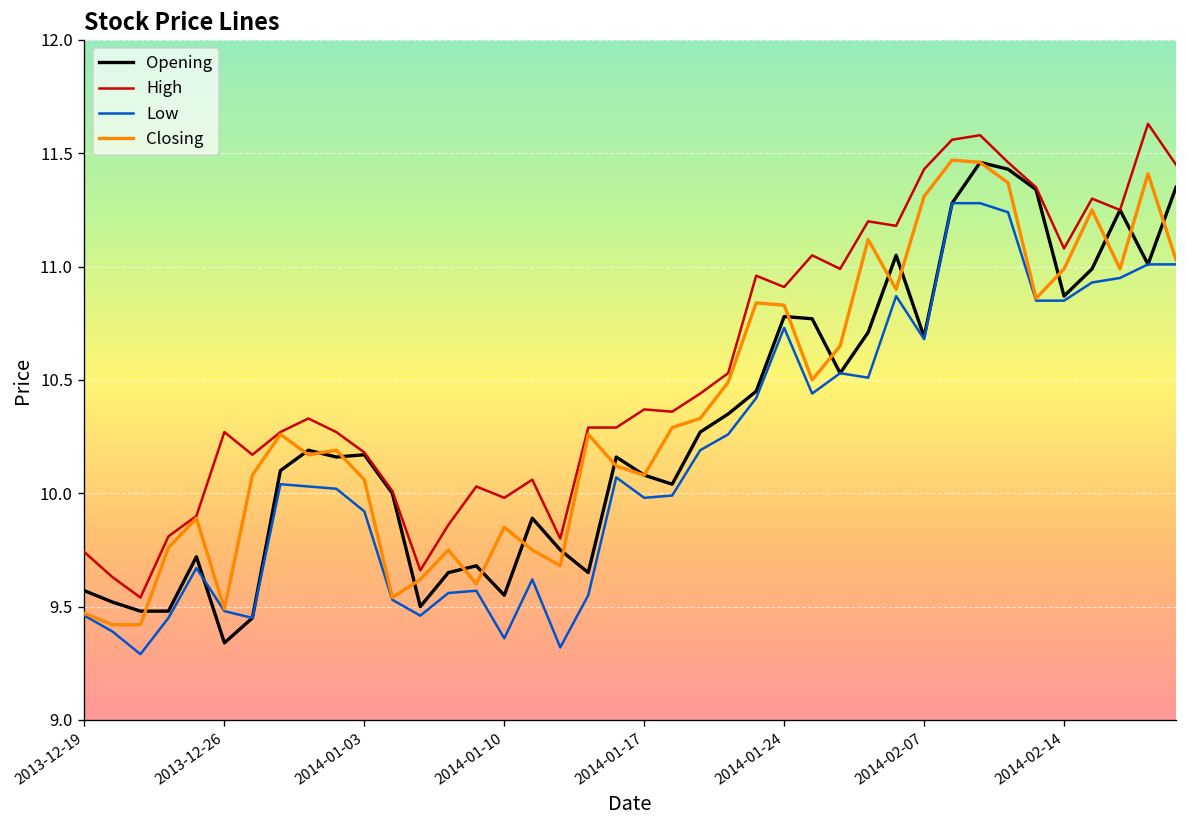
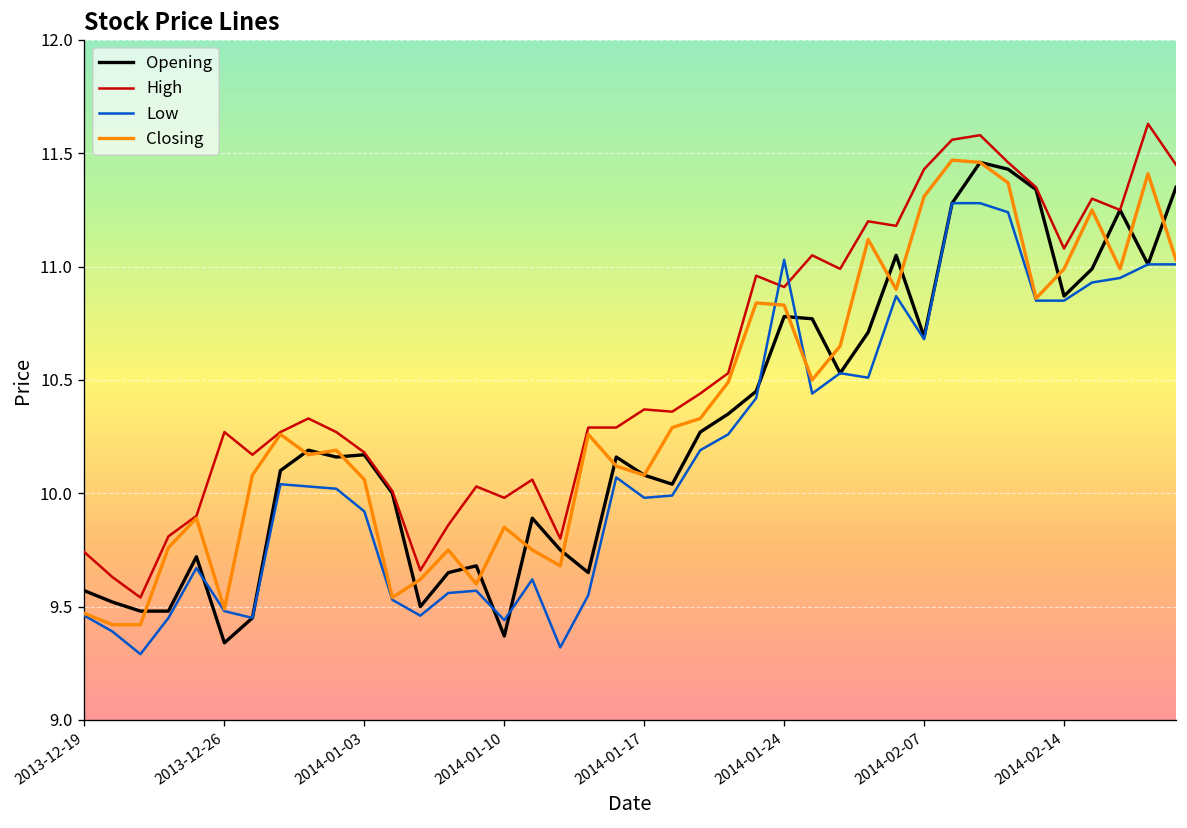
Opening, 2014-01-10: 9.55 -> 9.37
Low, 2014-01-10: 9.36 -> 9.44
Low, 2014-01-24: 10.73 -> 11.03
